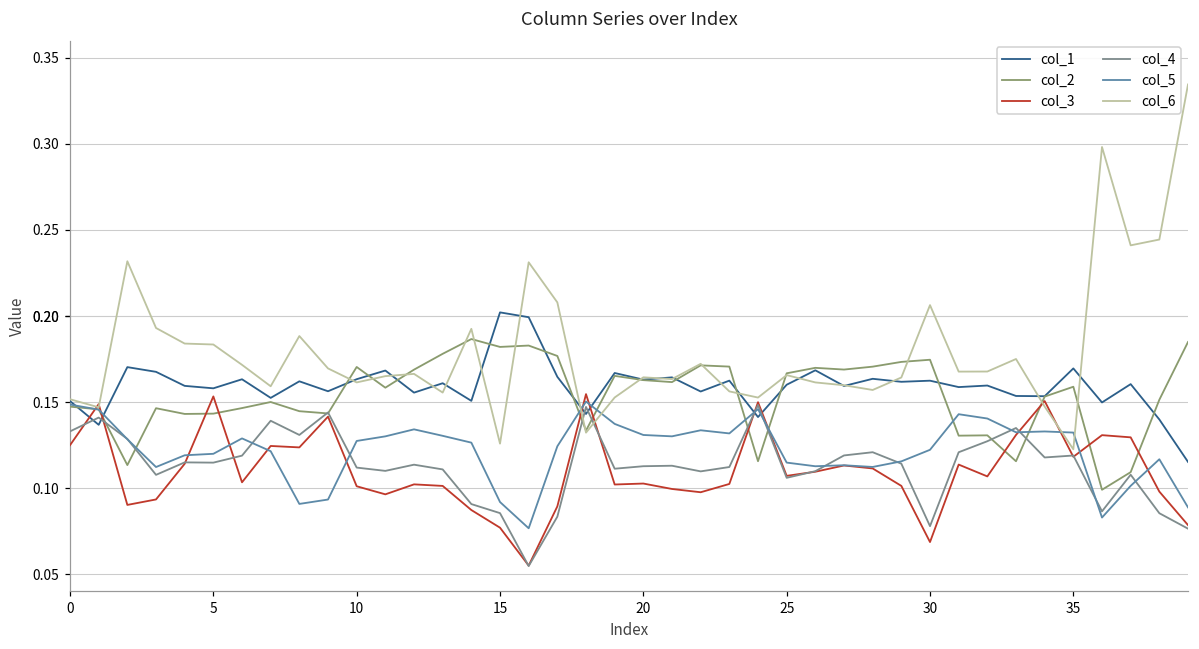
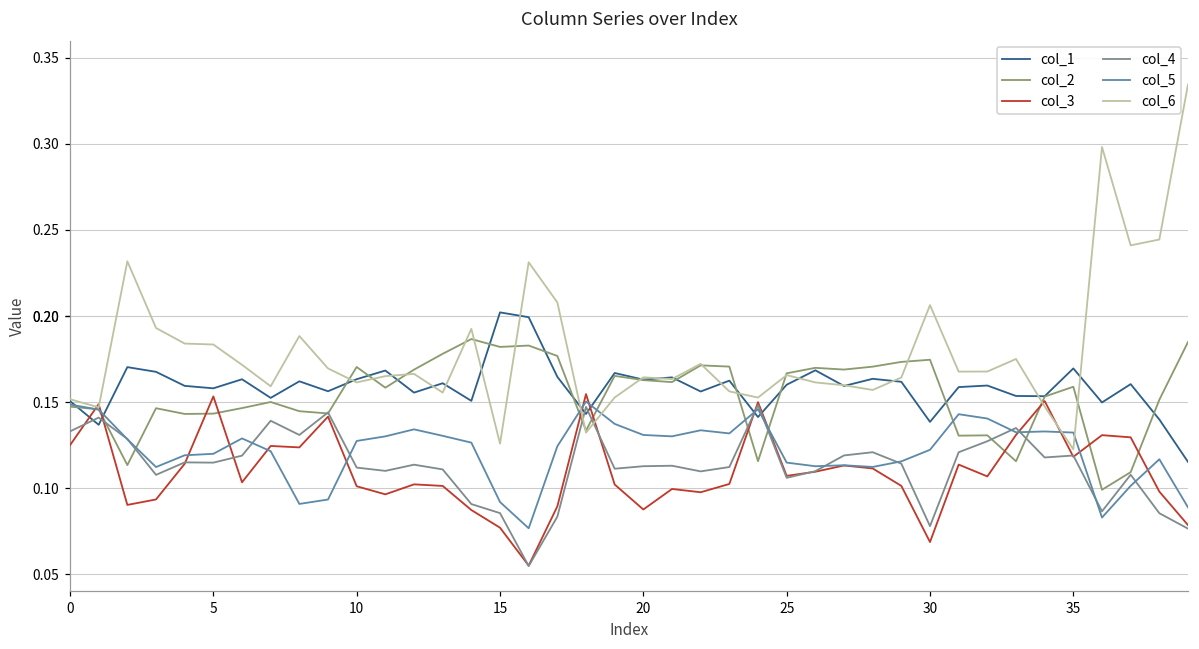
col_3, 20: 0.103 -> 0.088
col_1, 30: 0.162 -> 0.139
